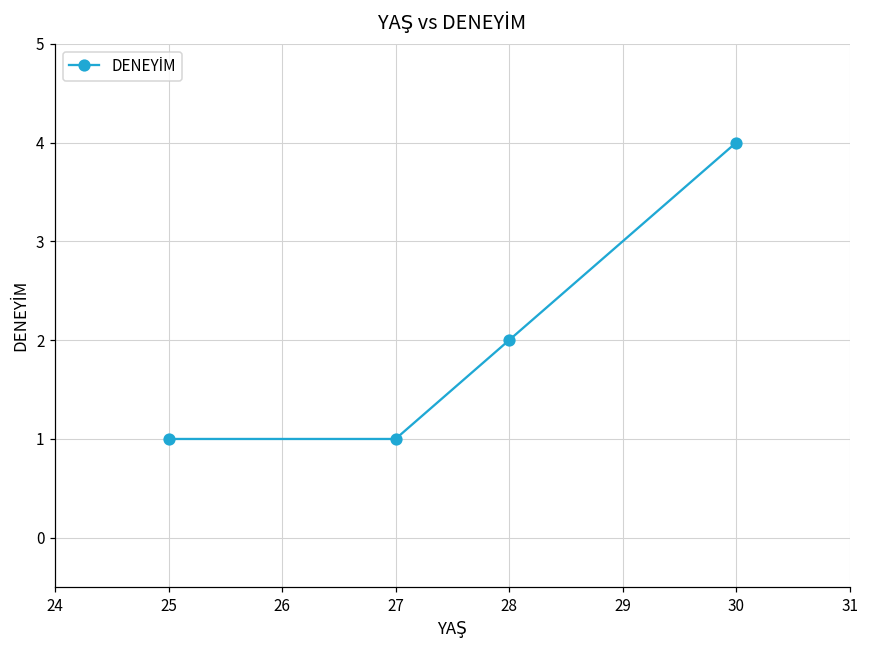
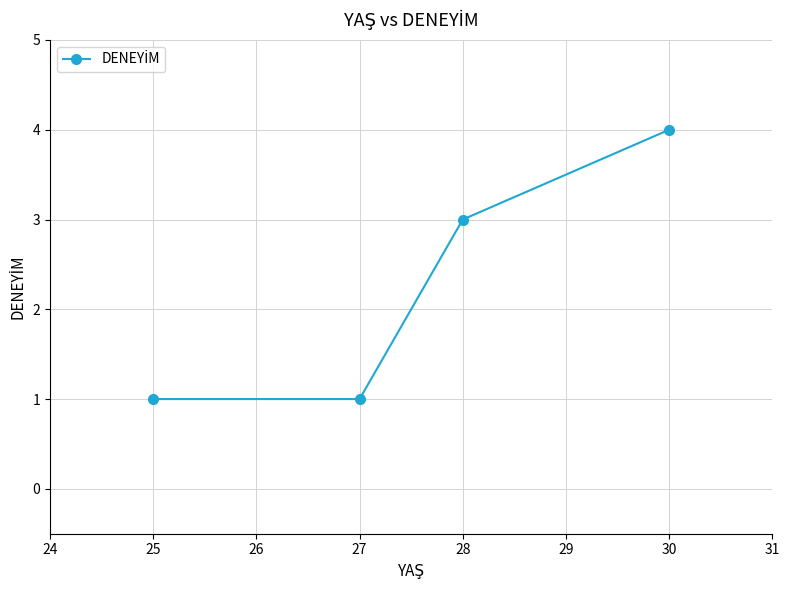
28: 2 -> 3
